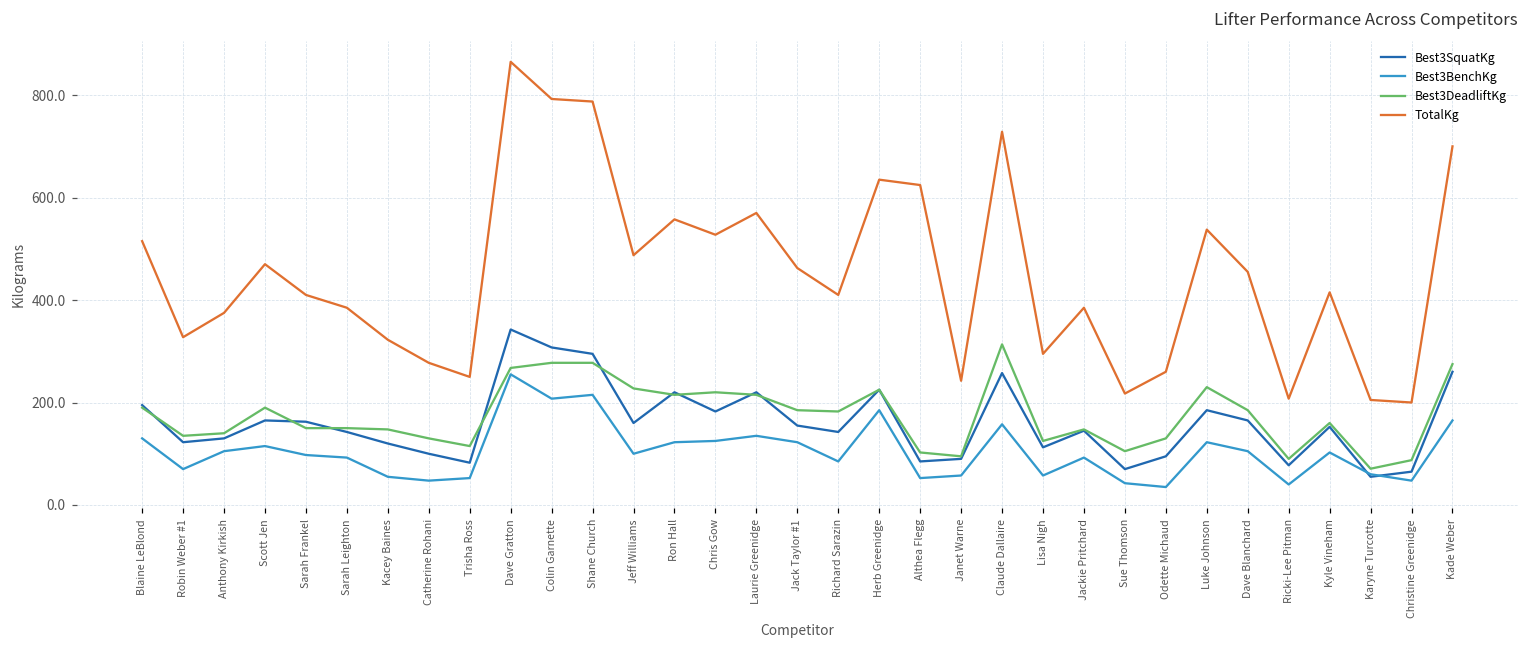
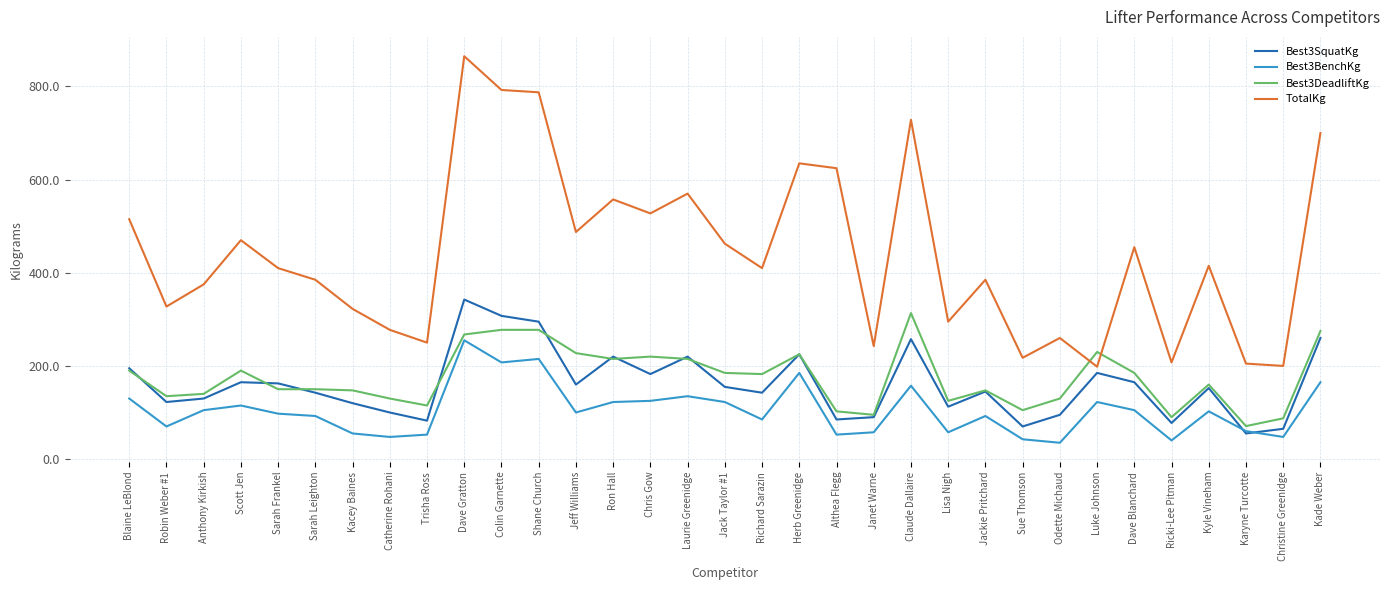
TotalKg, Luke Johnson: 540 -> 200
